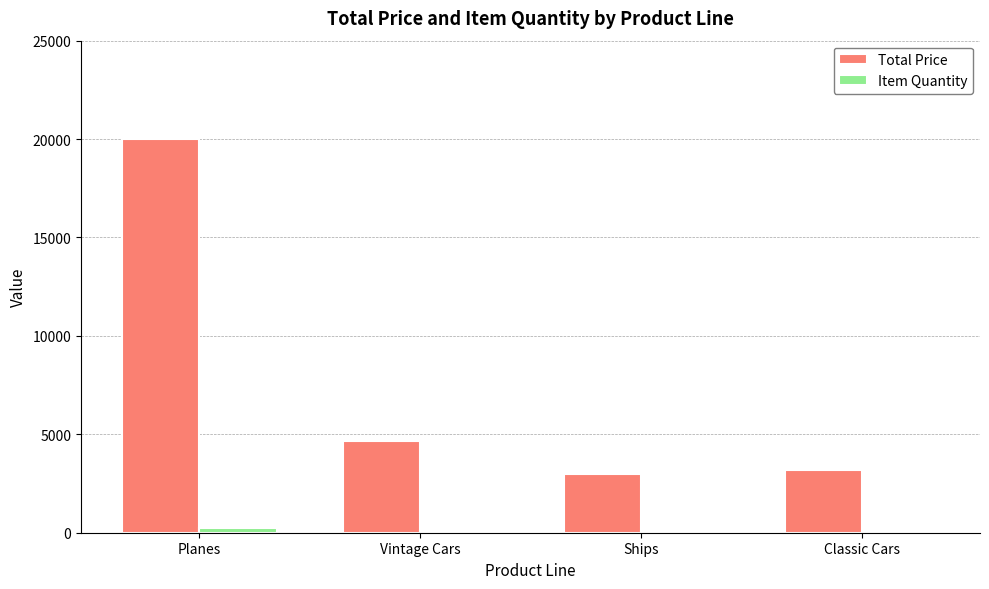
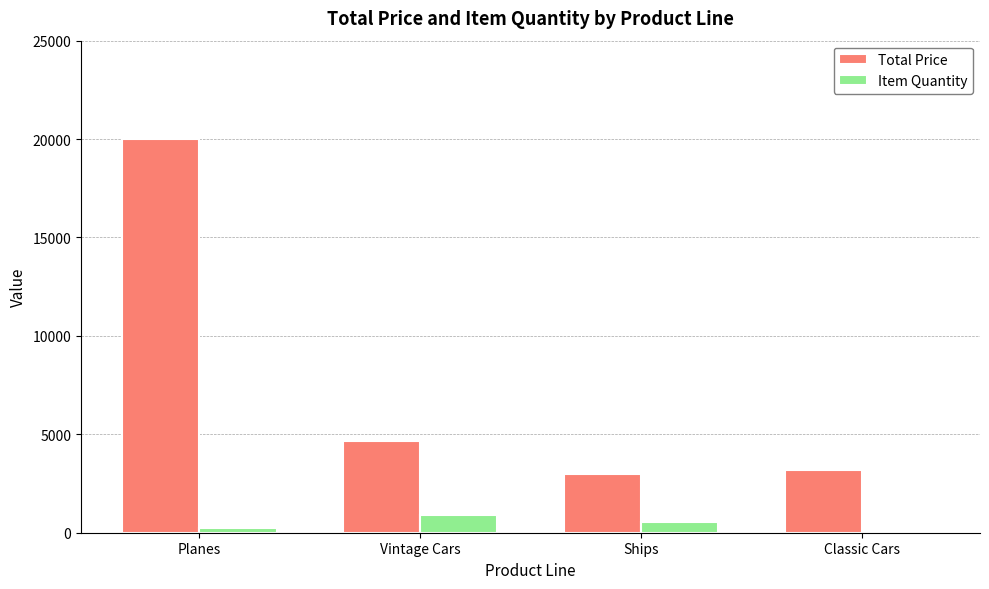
Item Quantity, Vintage Cars: 100 -> 900
Item Quantity, Ships: 100 -> 500
